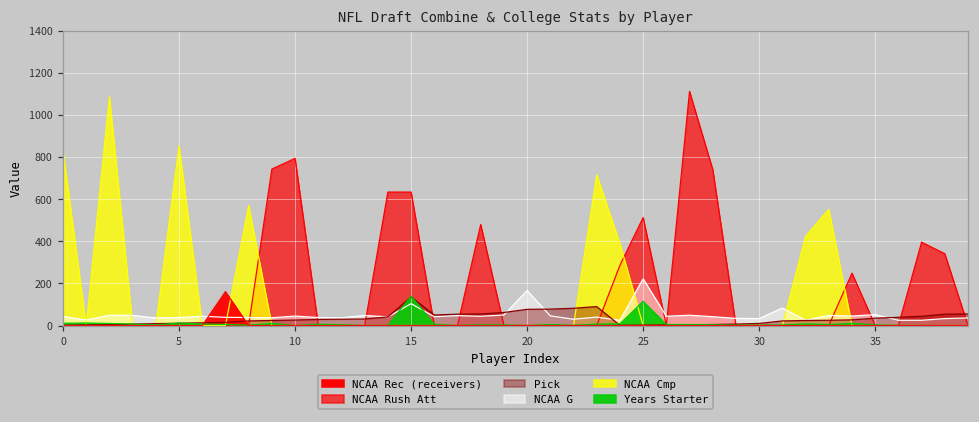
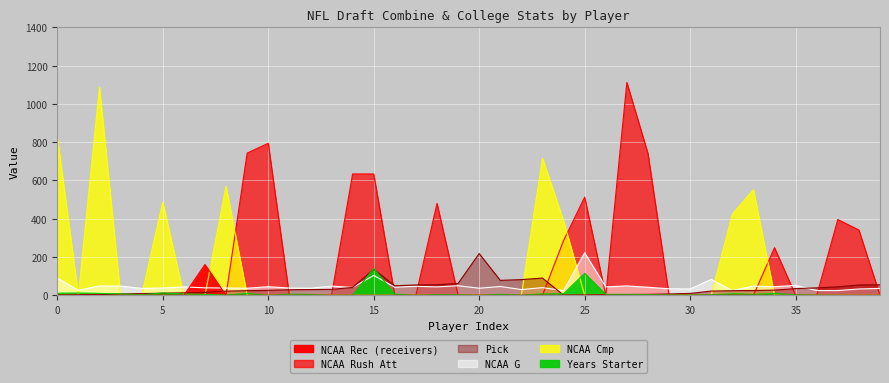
NCAA G, 0: 40 -> 90
NCAA Cmp, 5: 850 -> 490
NCAA G, 20: 170 -> 40
Pick, 20: 80 -> 220
